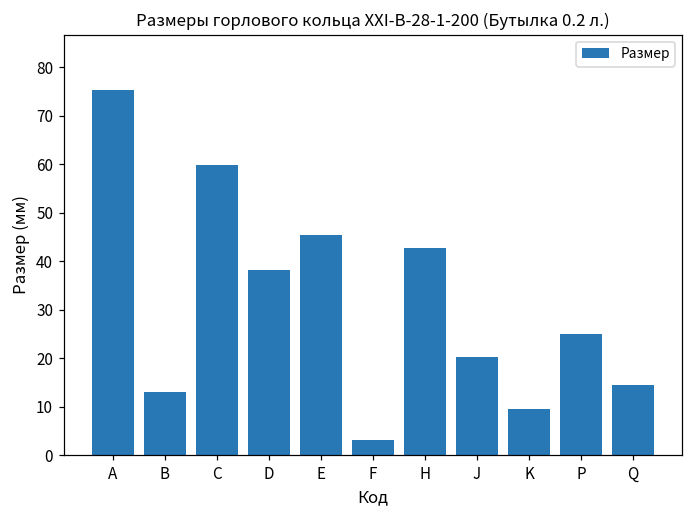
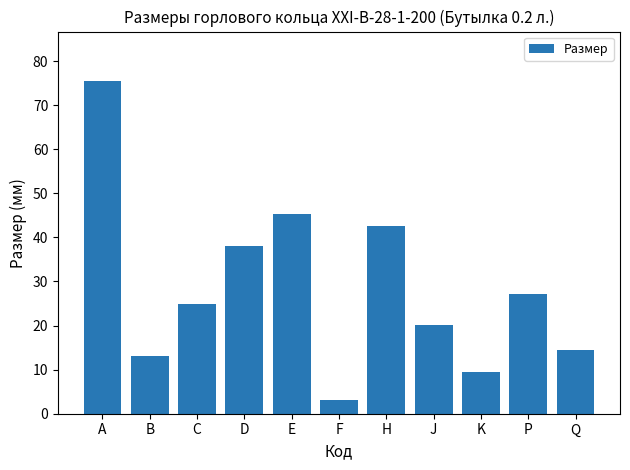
C: 60 -> 25
P: 25 -> 27
